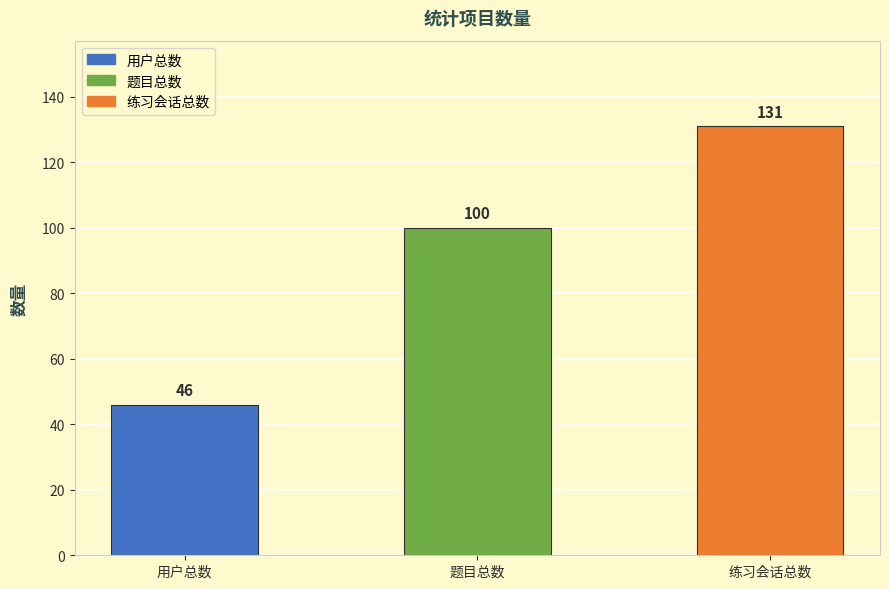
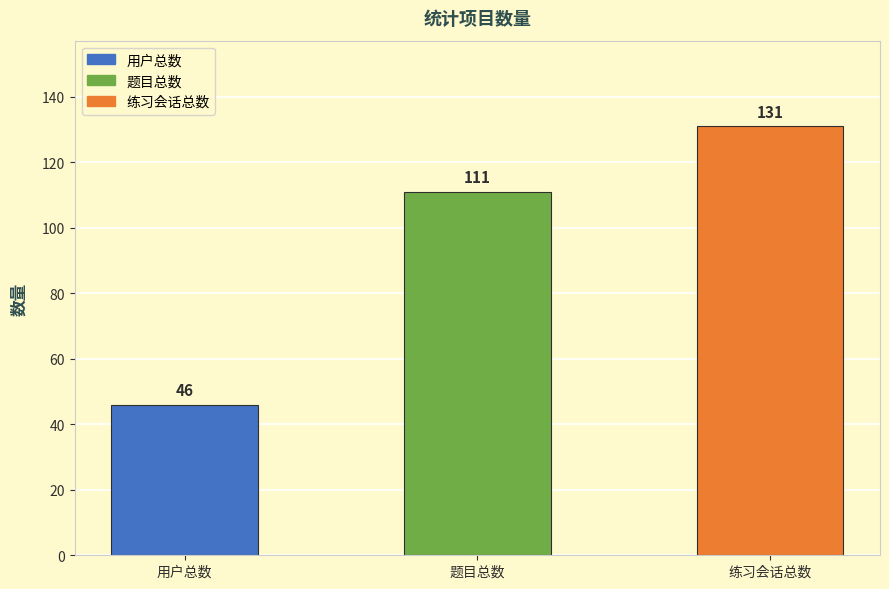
题目总数: 100 -> 111
